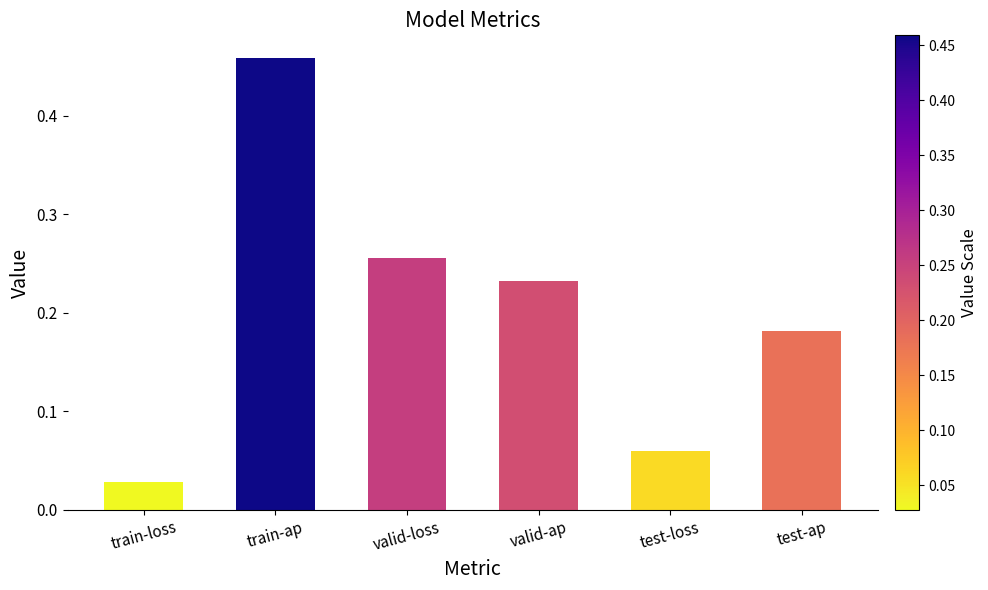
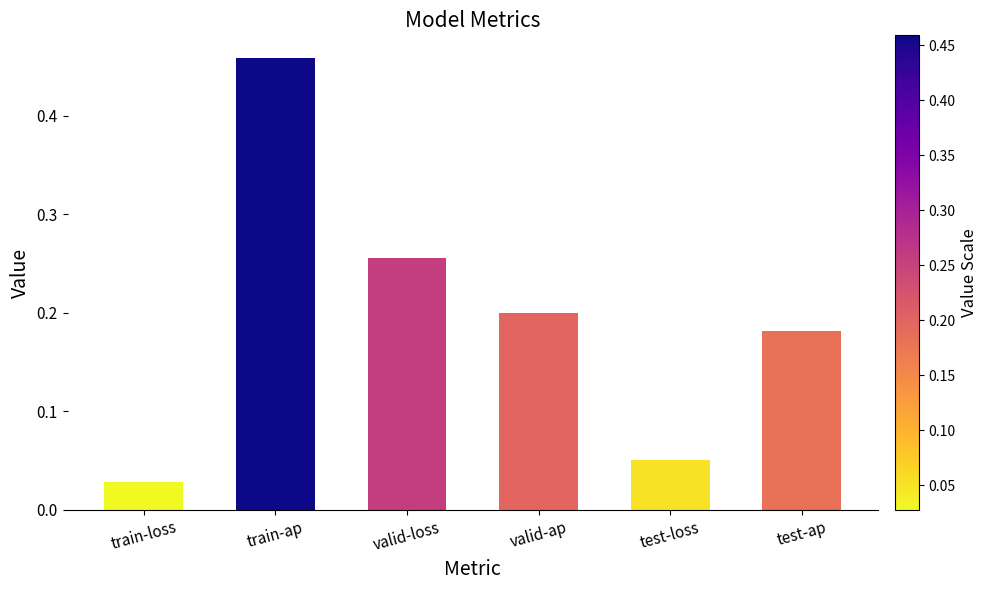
valid-ap: 0.23 -> 0.20
test-loss: 0.06 -> 0.05
